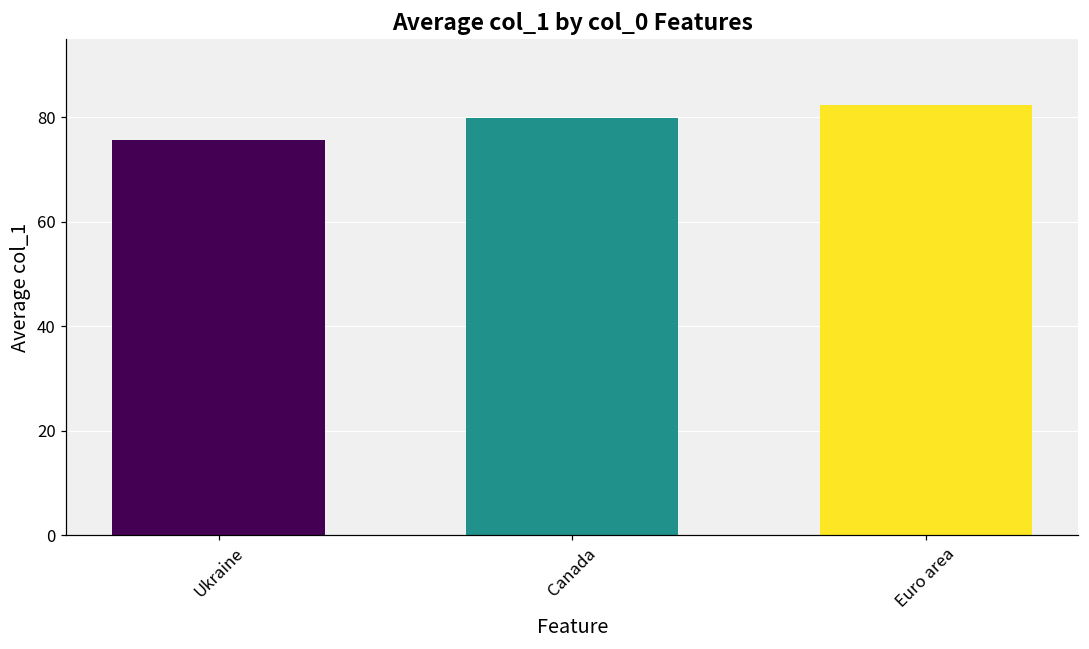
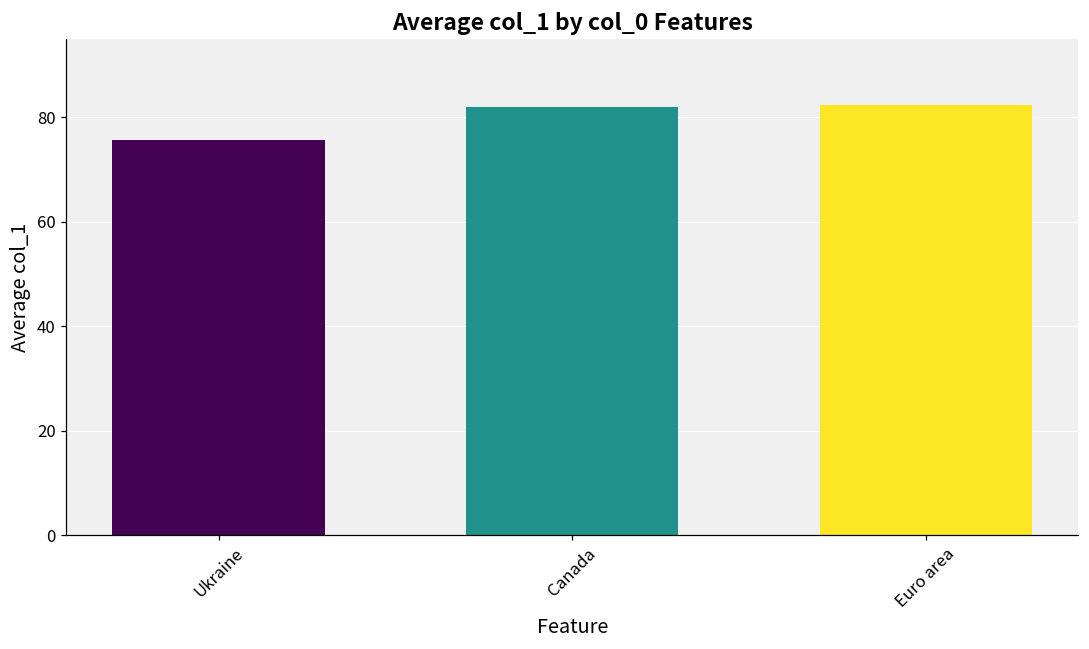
Canada: 80 -> 82
